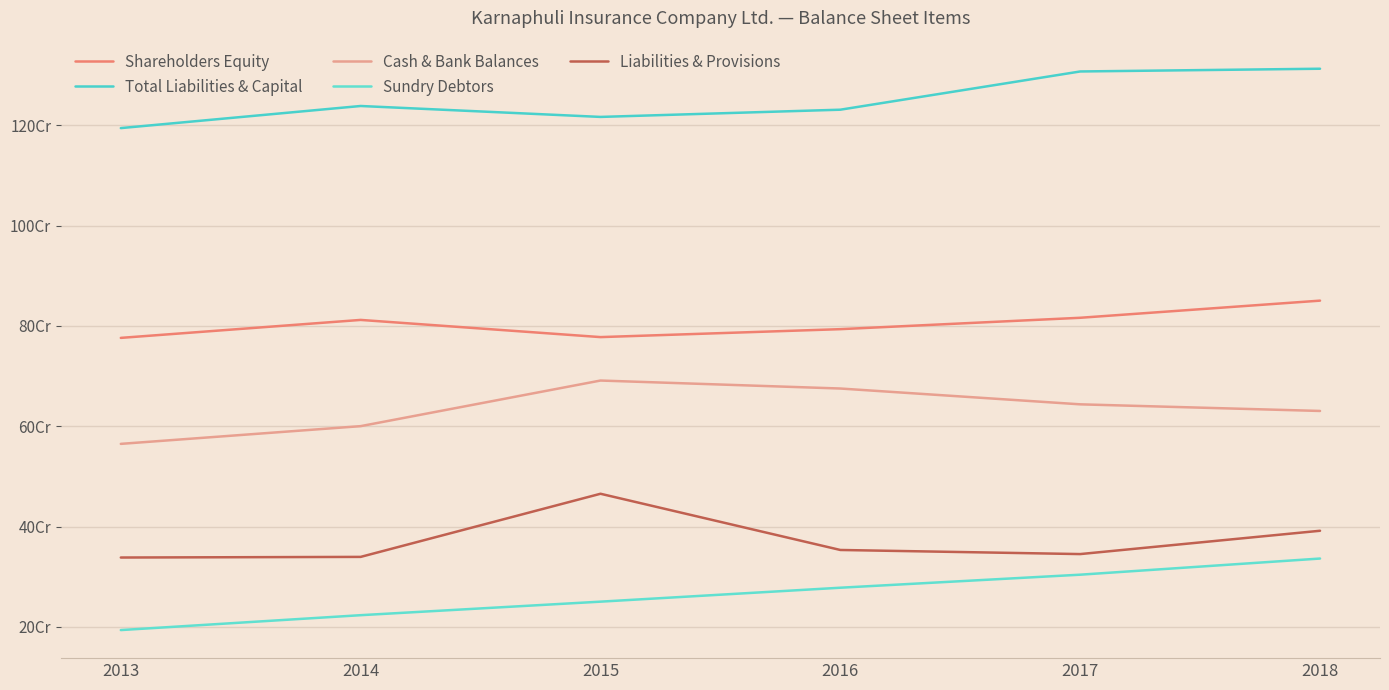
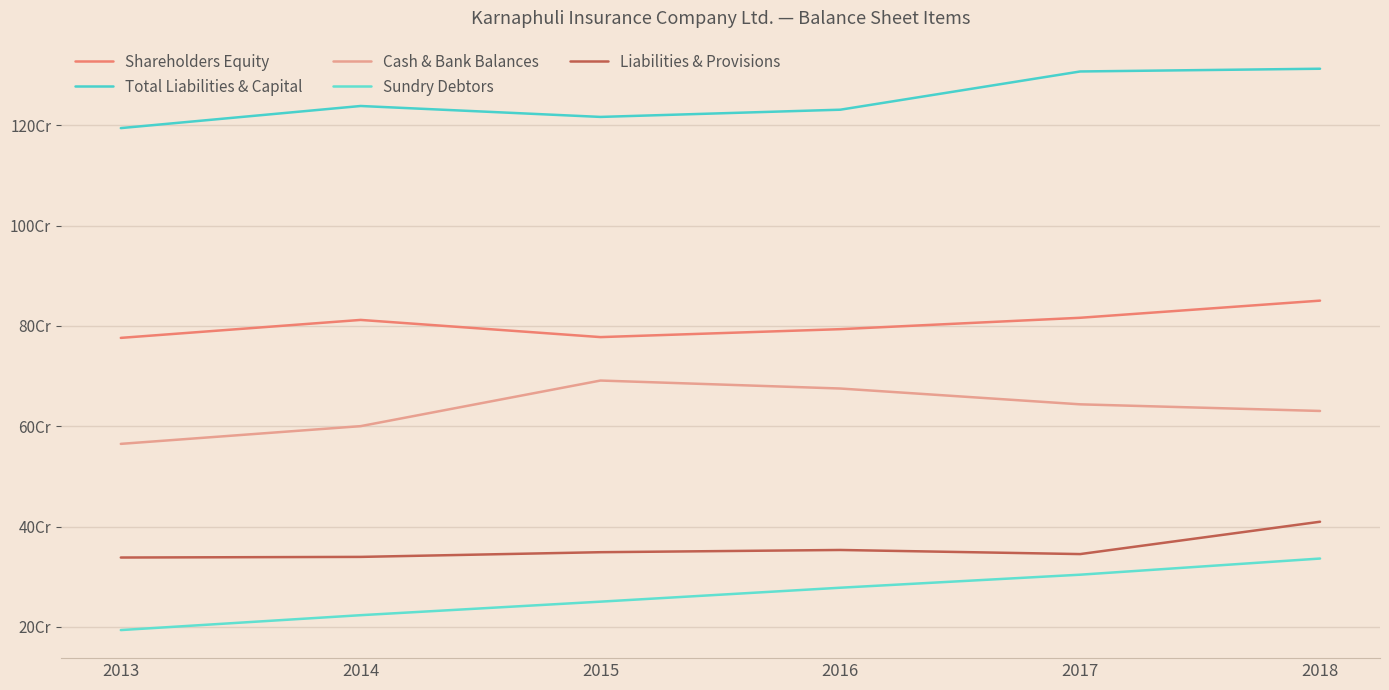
Liabilities & Provisions, 2015: 47Cr -> 35Cr
Liabilities & Provisions, 2018: 39Cr -> 41Cr
